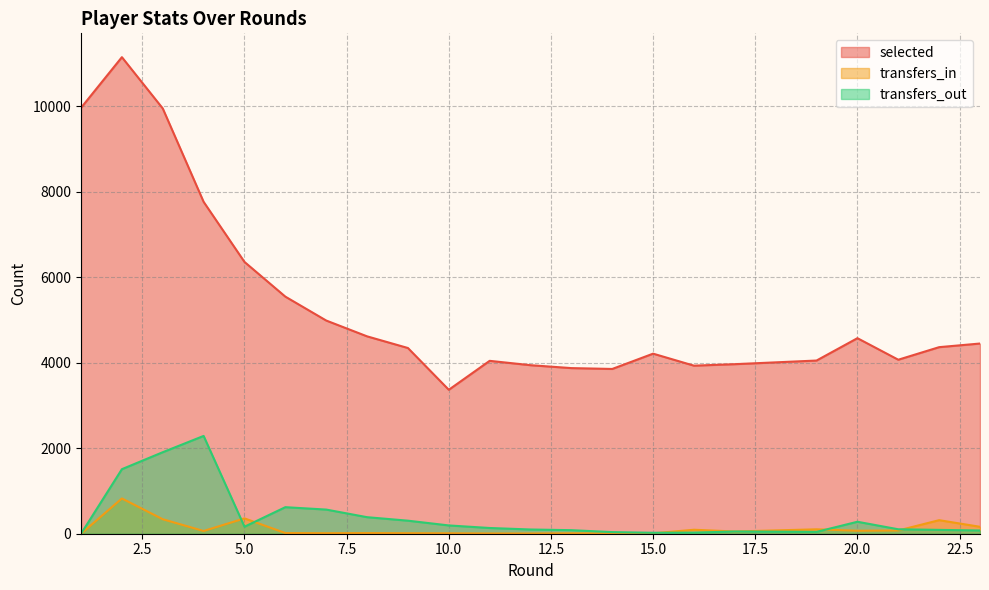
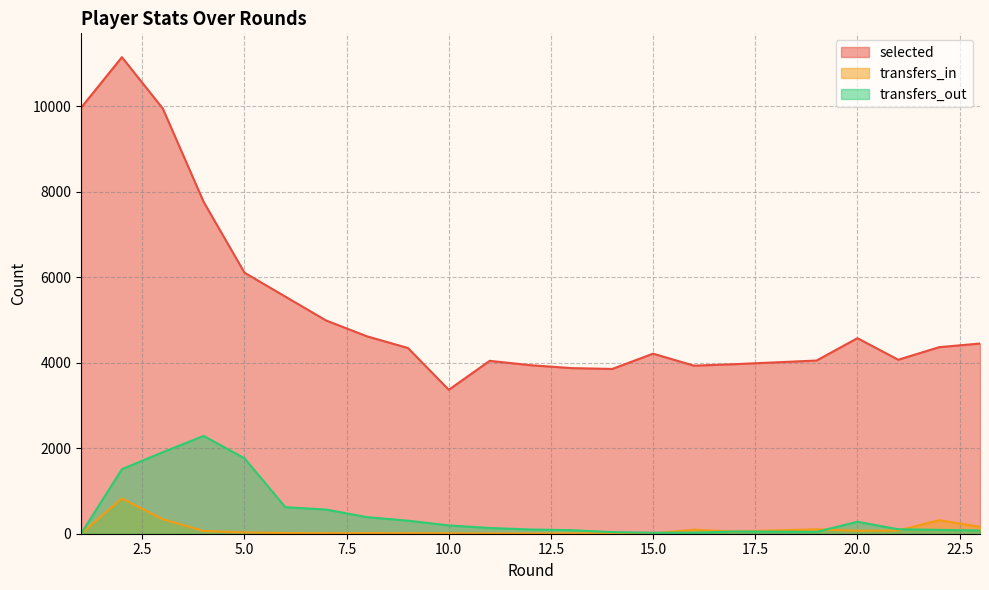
selected, 5.0: 6400 -> 6100
transfers_in, 5.0: 400 -> 0
transfers_out, 5.0: 200 -> 1800
